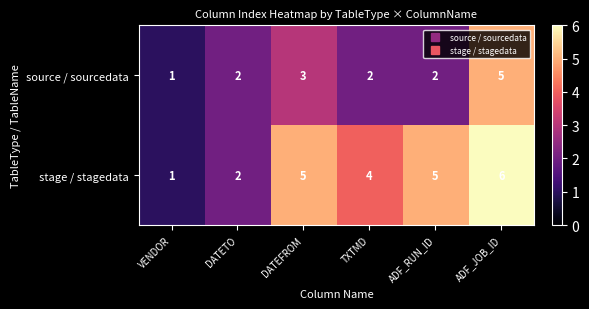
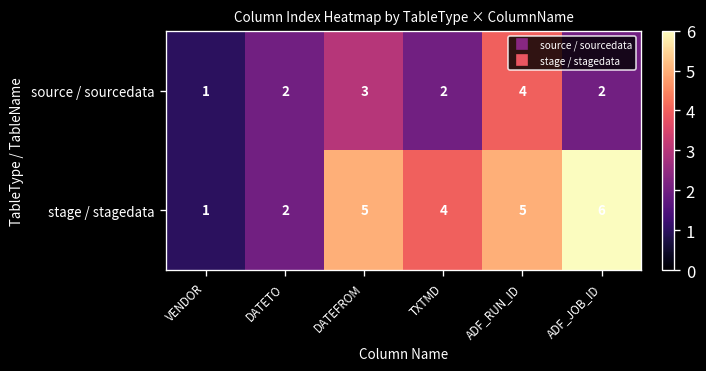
source / sourcedata, ADF_RUN_ID: 2 -> 4
source / sourcedata, ADF_JOB_ID: 5 -> 2
